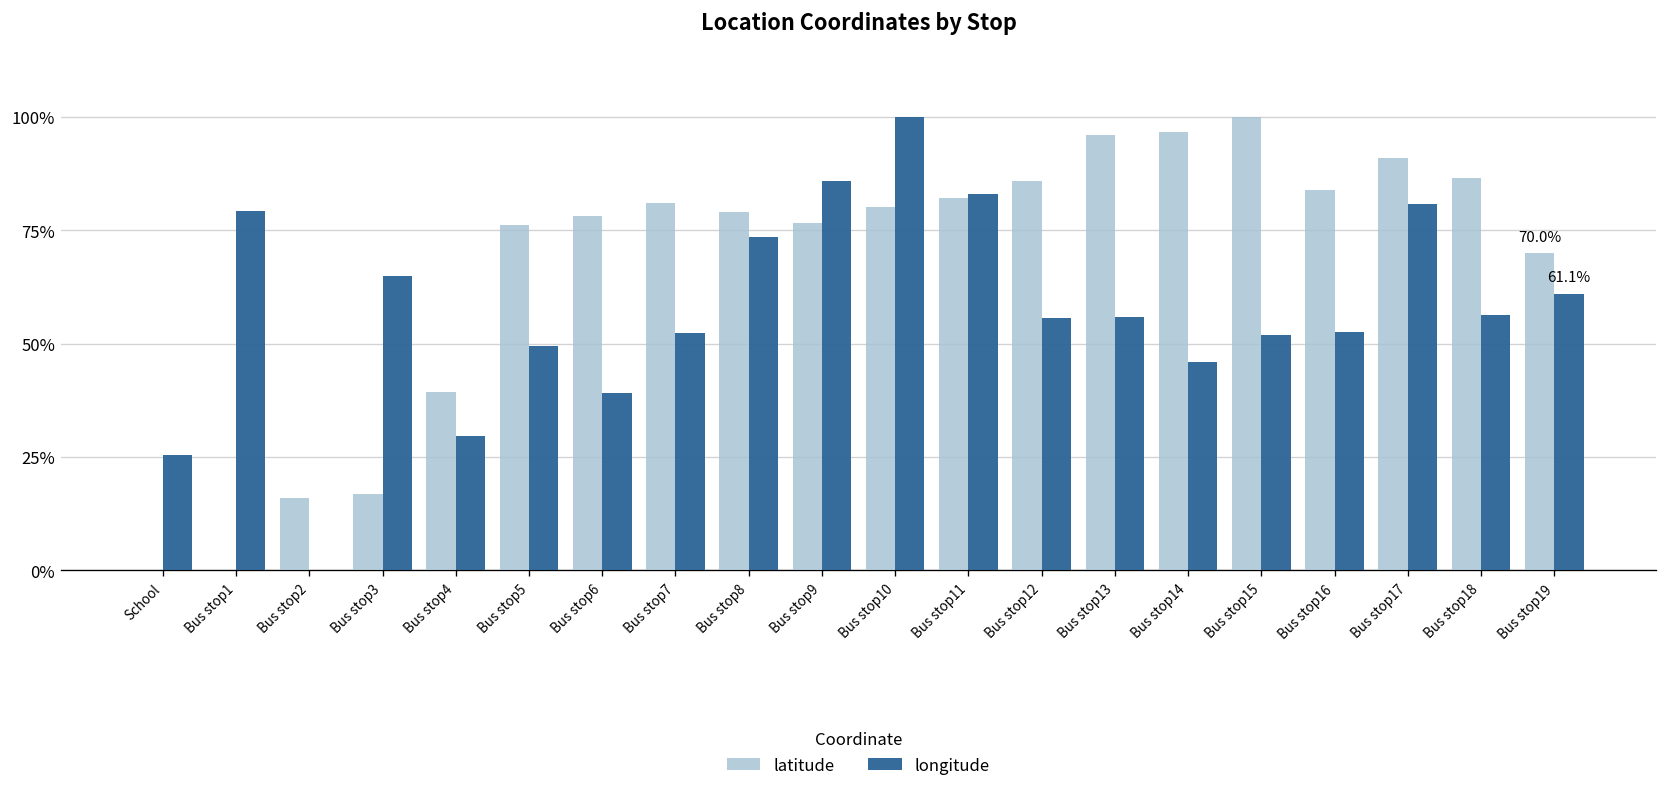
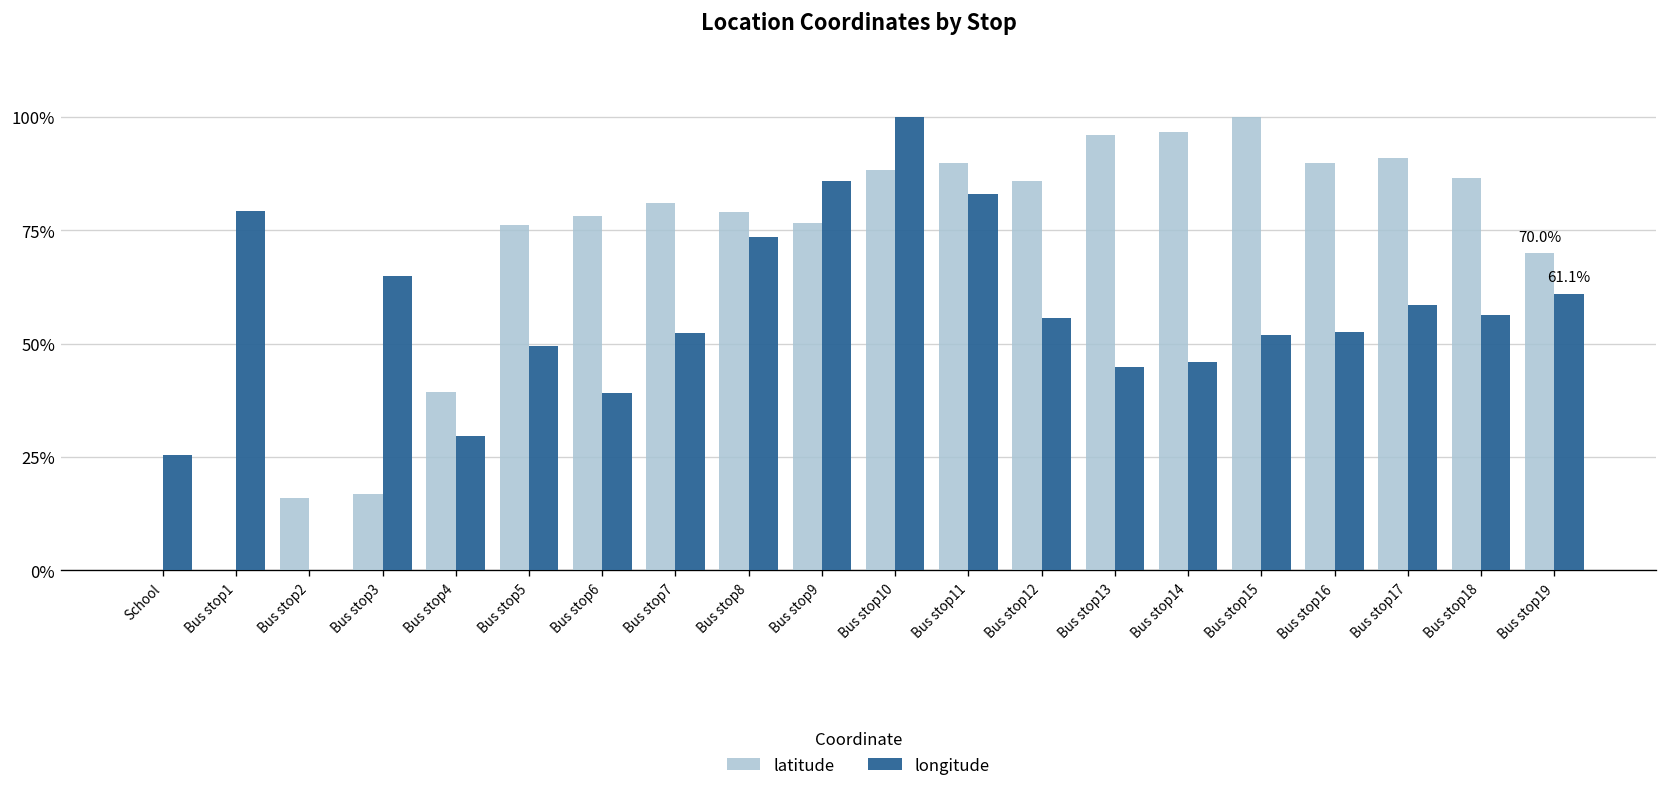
latitude, Bus stop10: 80% -> 88%
latitude, Bus stop11: 82% -> 90%
longitude, Bus stop13: 56% -> 45%
latitude, Bus stop16: 84% -> 90%
longitude, Bus stop17: 81% -> 58%
